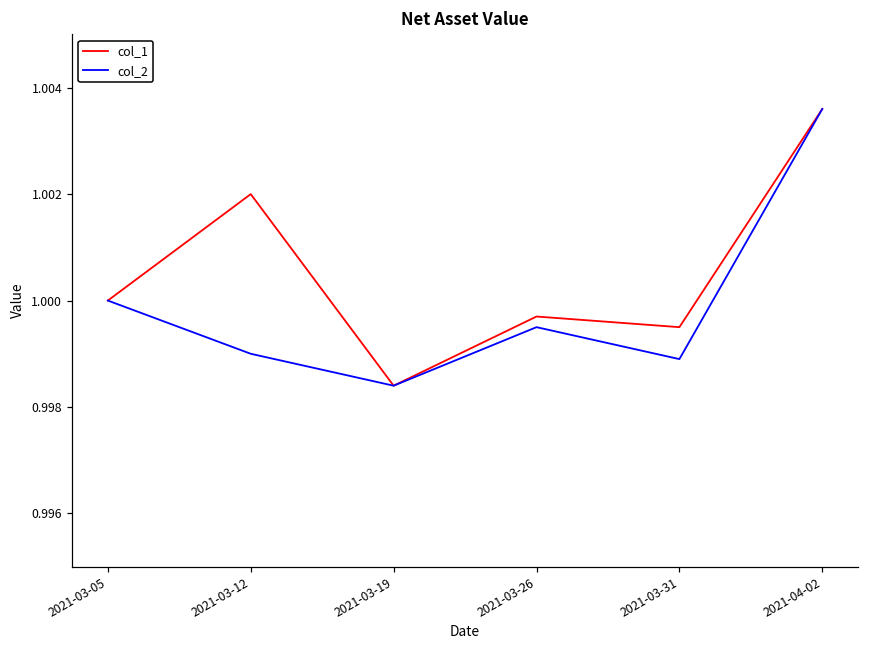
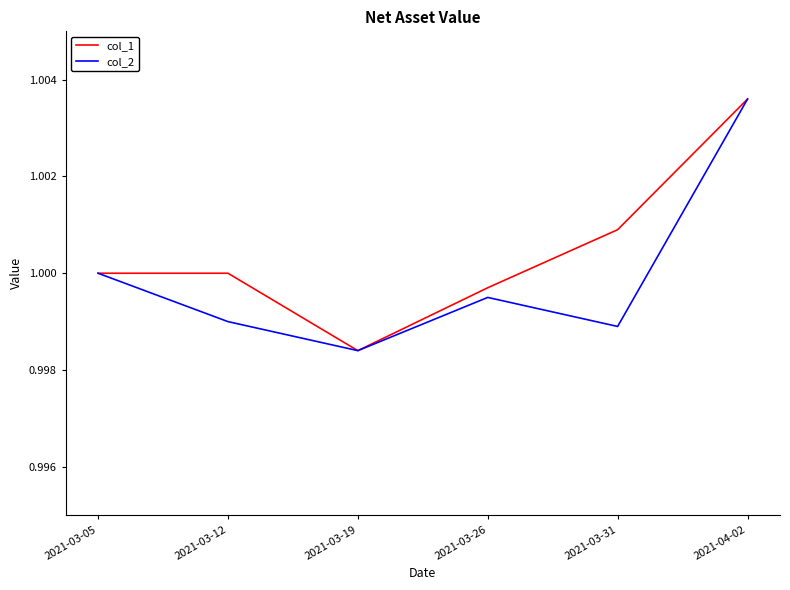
col_1, 2021-03-12: 1.002 -> 1.000
col_1, 2021-03-31: 0.9995 -> 1.0009
